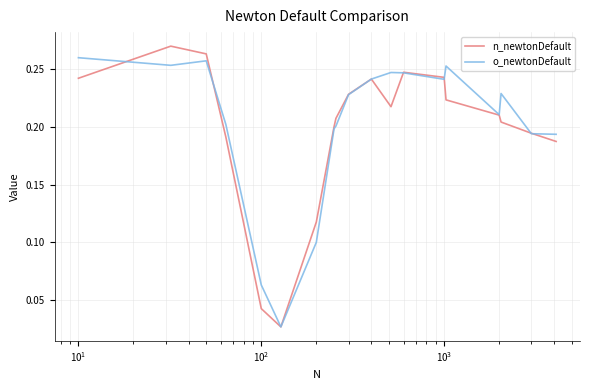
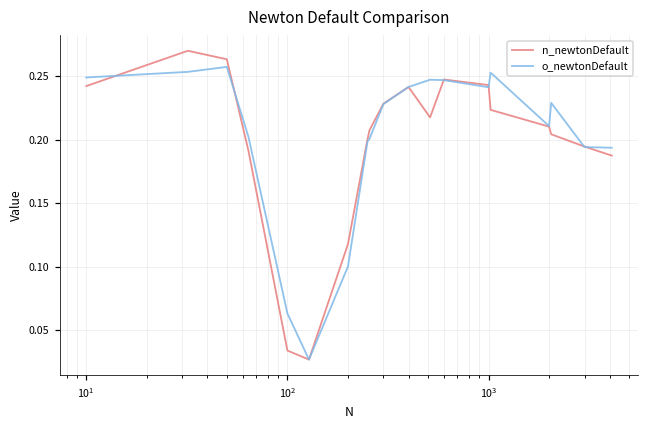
o_newtonDefault, 10^1: 0.260 -> 0.249
n_newtonDefault, 10^2: 0.043 -> 0.034
